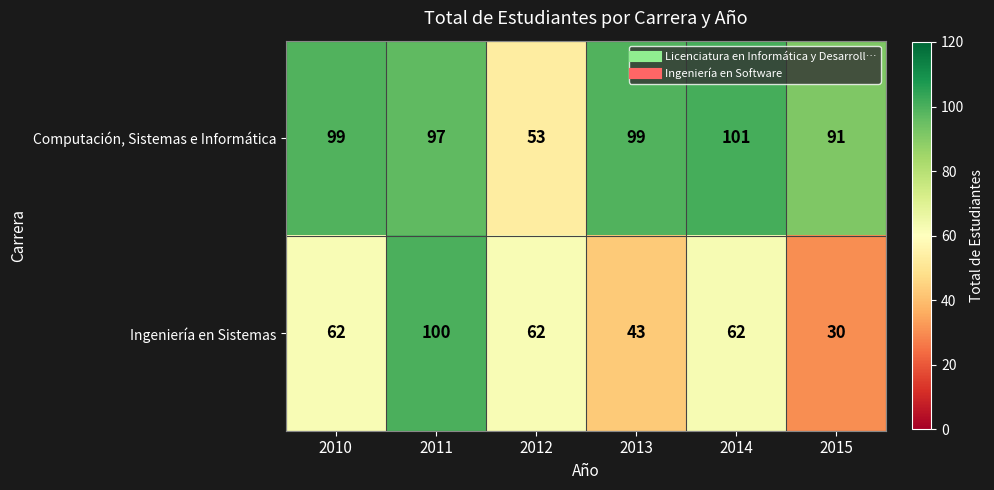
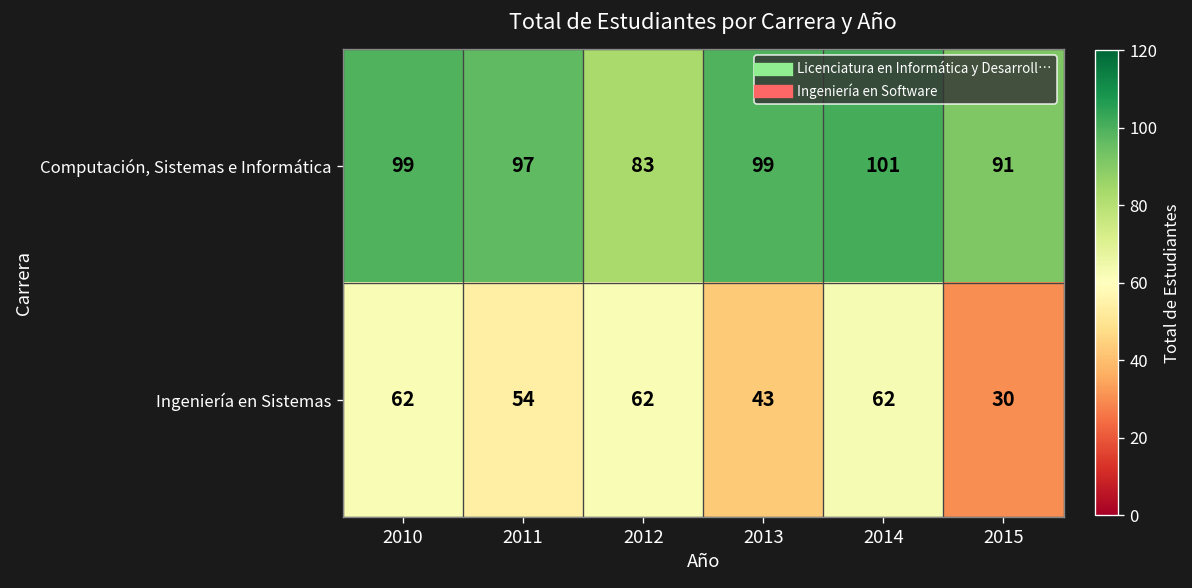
Computación, Sistemas e Informática, 2012: 53 -> 83
Ingeniería en Sistemas, 2011: 100 -> 54
